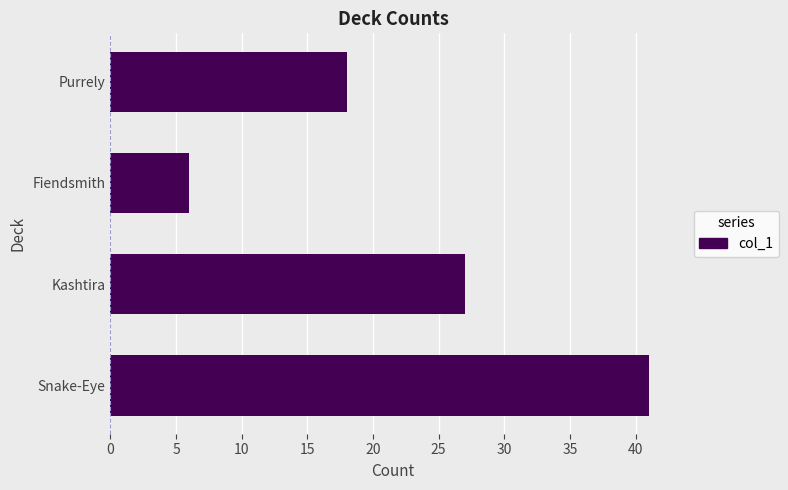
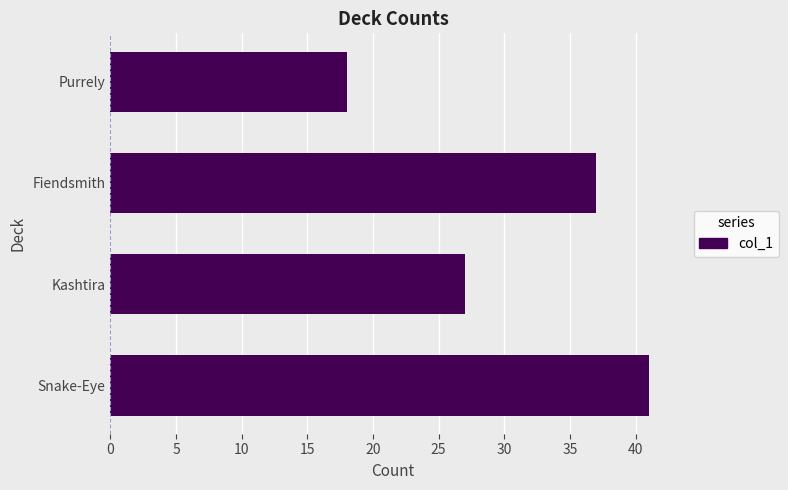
Fiendsmith: 6 -> 37
